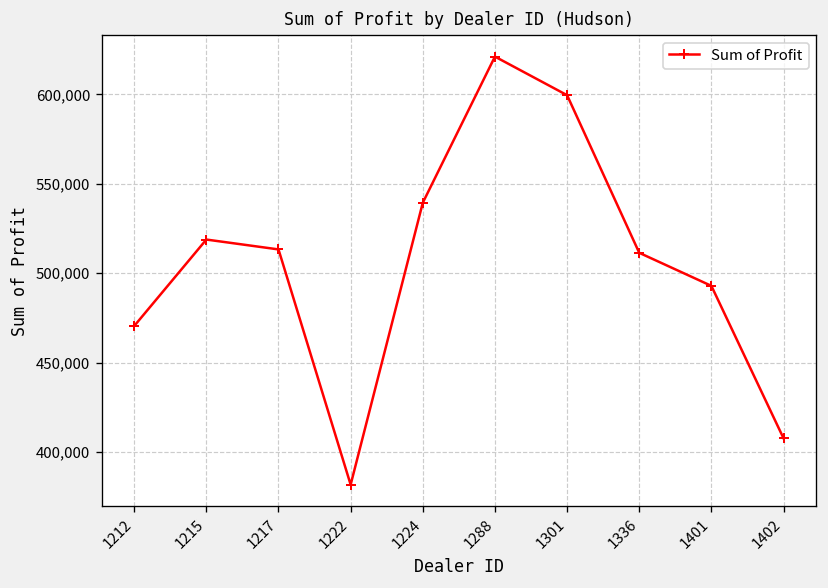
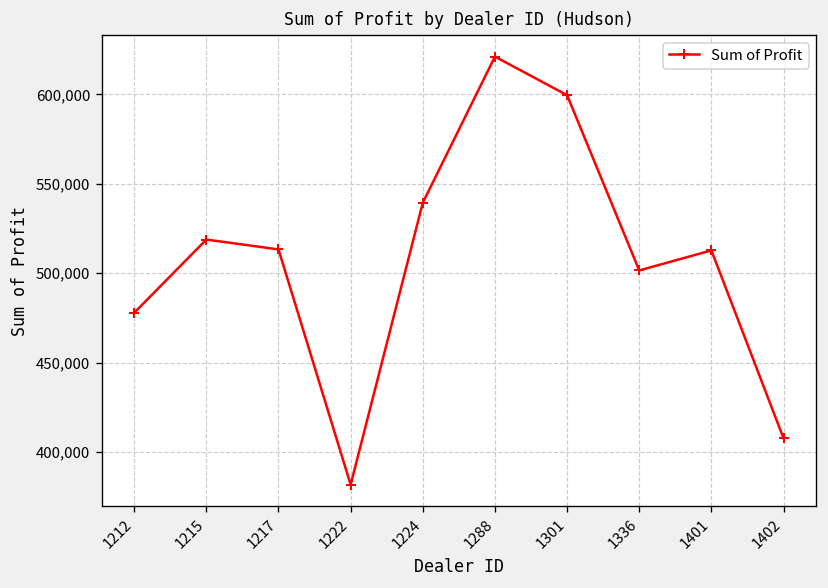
1212: 470,000 -> 478,000
1336: 511,000 -> 502,000
1401: 493,000 -> 513,000
